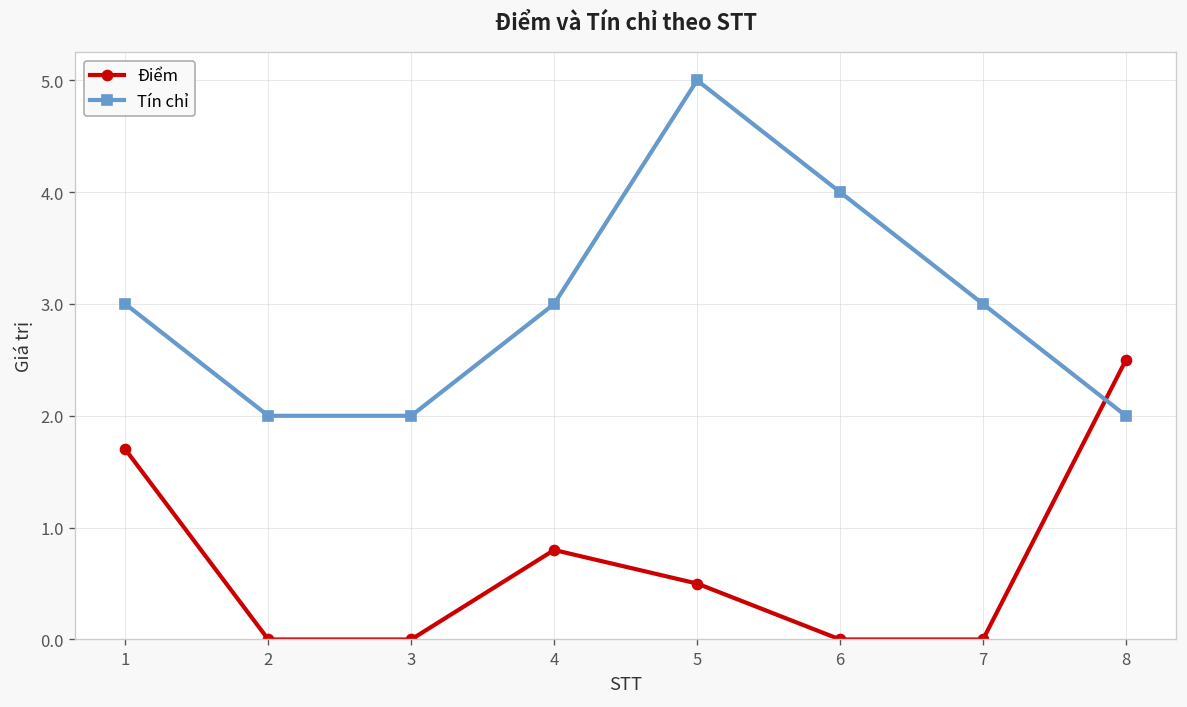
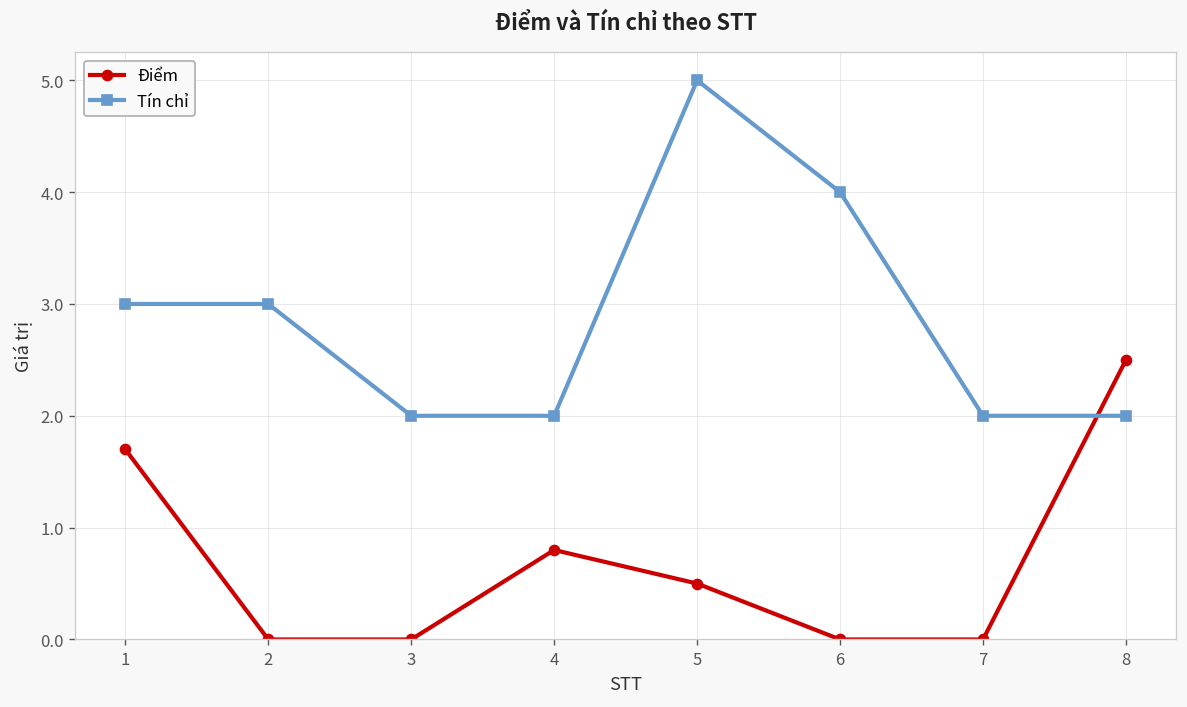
Tín chỉ, 2: 2 -> 3
Tín chỉ, 4: 3 -> 2
Tín chỉ, 7: 3 -> 2
